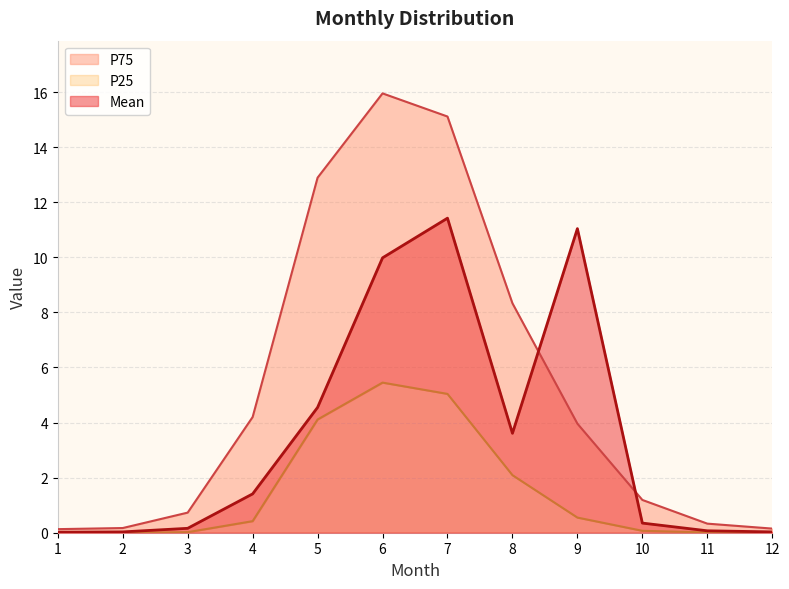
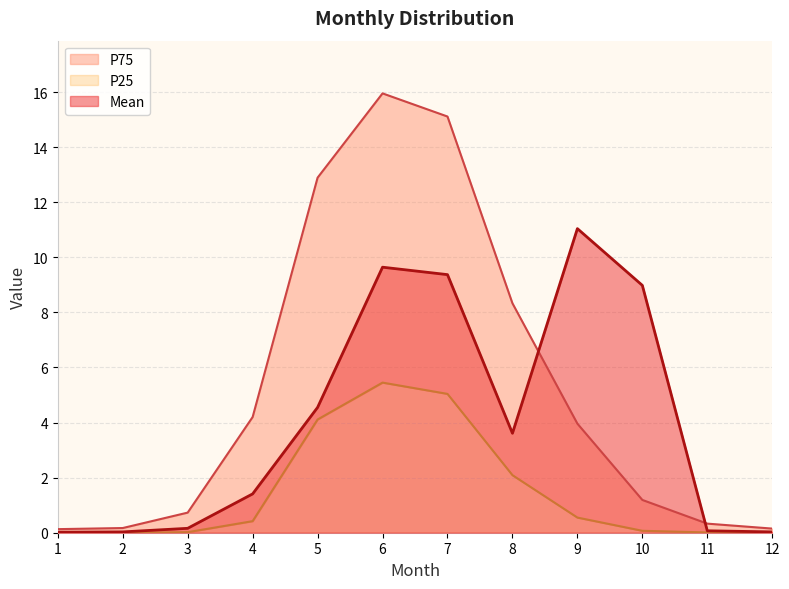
Mean, 6: 10.0 -> 9.6
Mean, 7: 11.4 -> 9.4
Mean, 10: 0.4 -> 9.0
